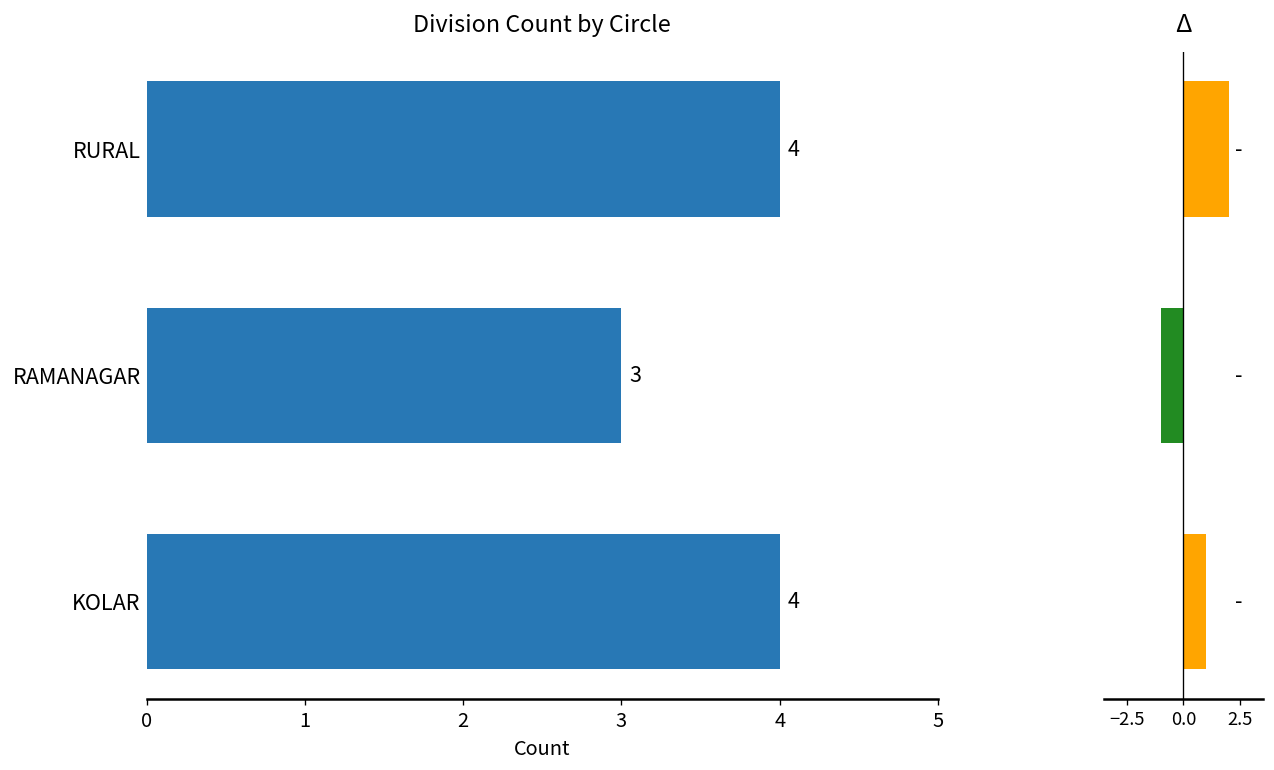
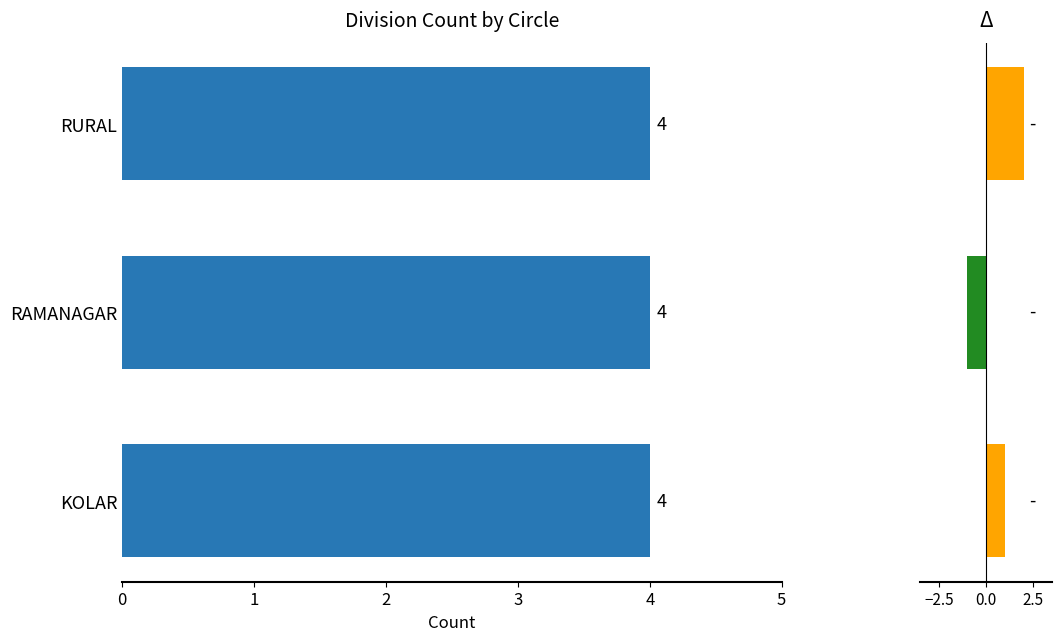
Division Count by Circle, RAMANAGAR: 3 -> 4
